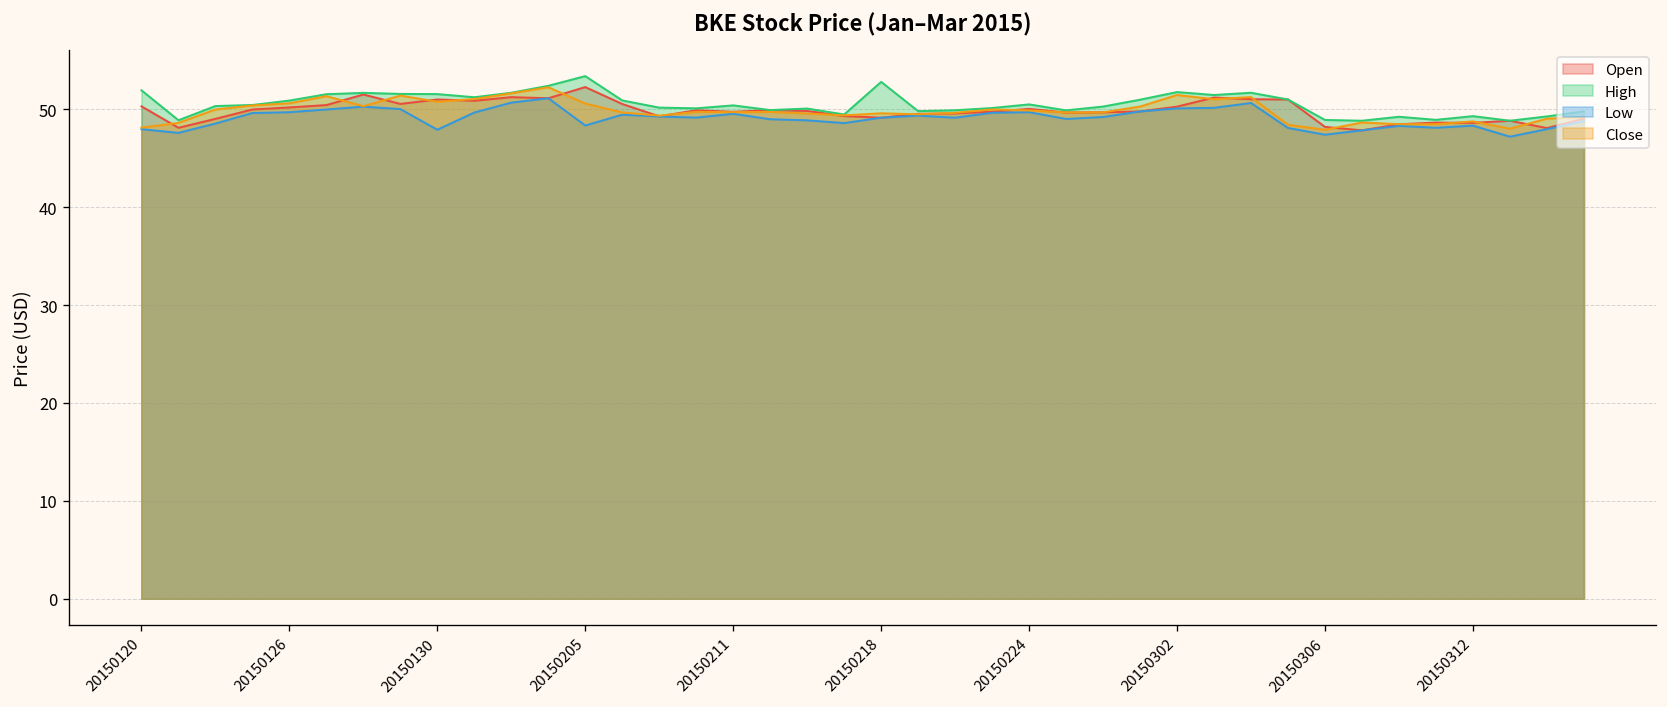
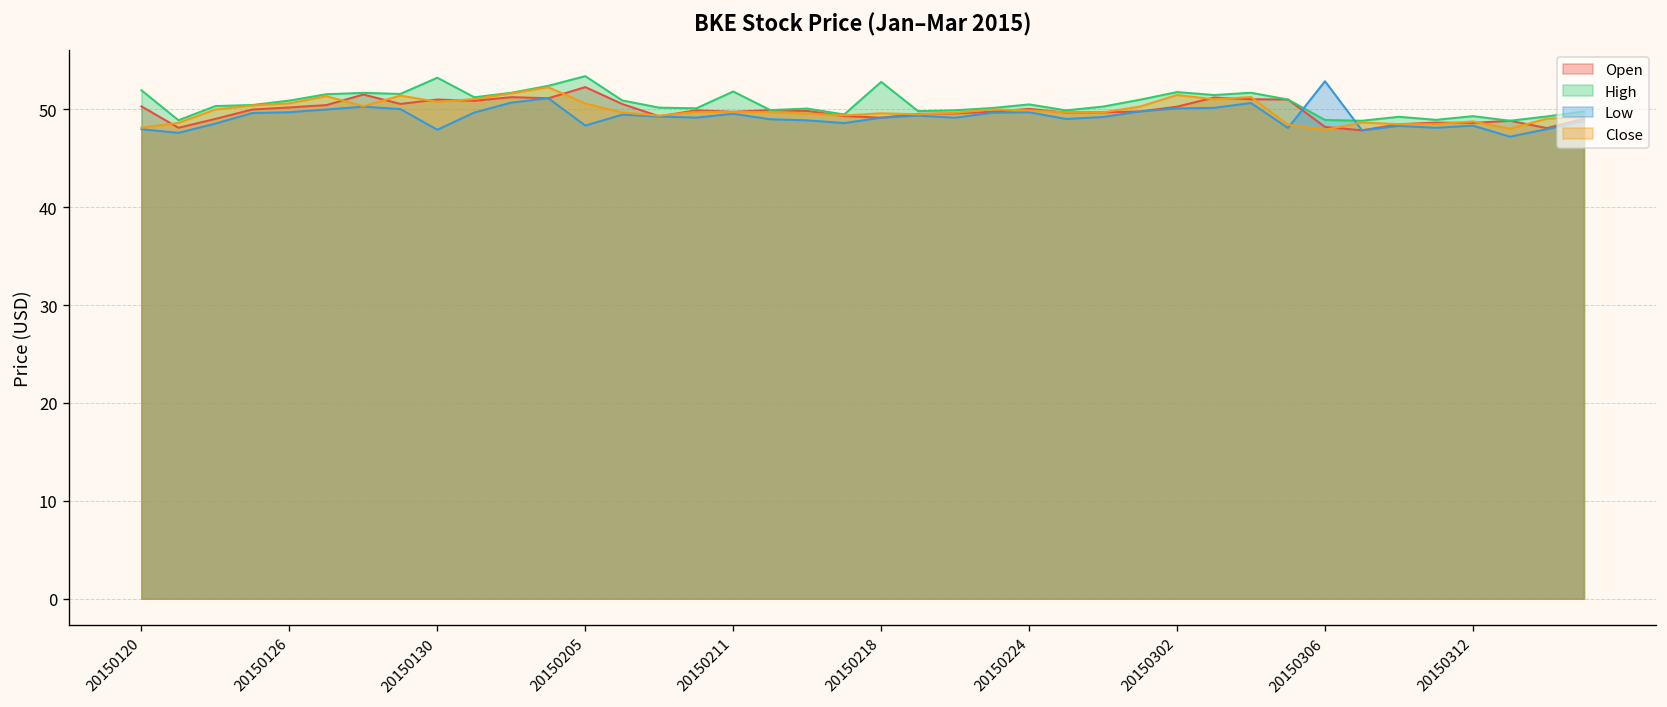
High, 20150130: 52 -> 53
High, 20150211: 50 -> 52
Low, 20150306: 47 -> 53
